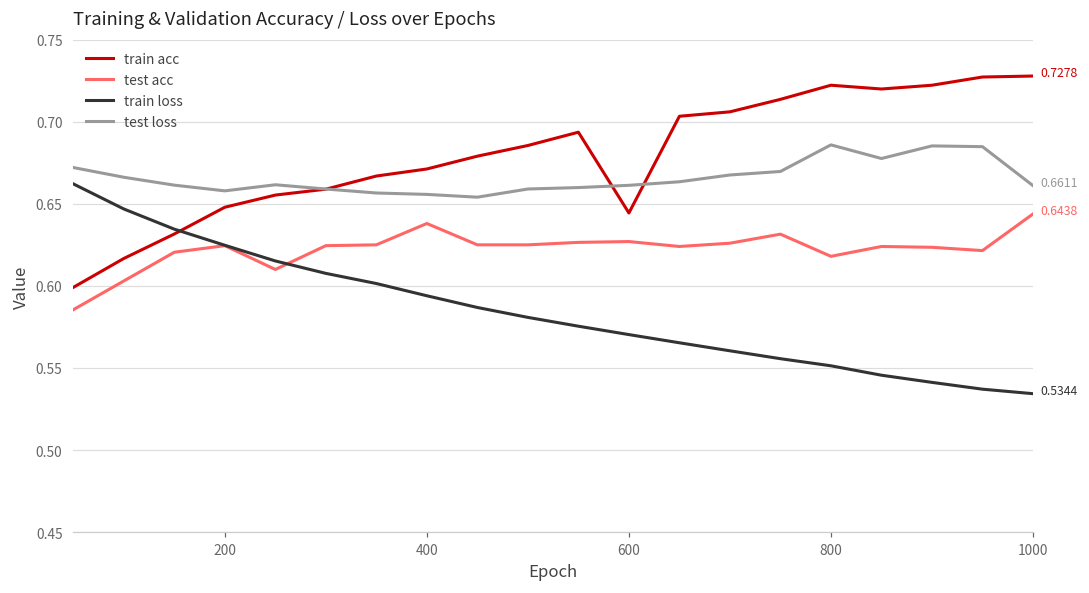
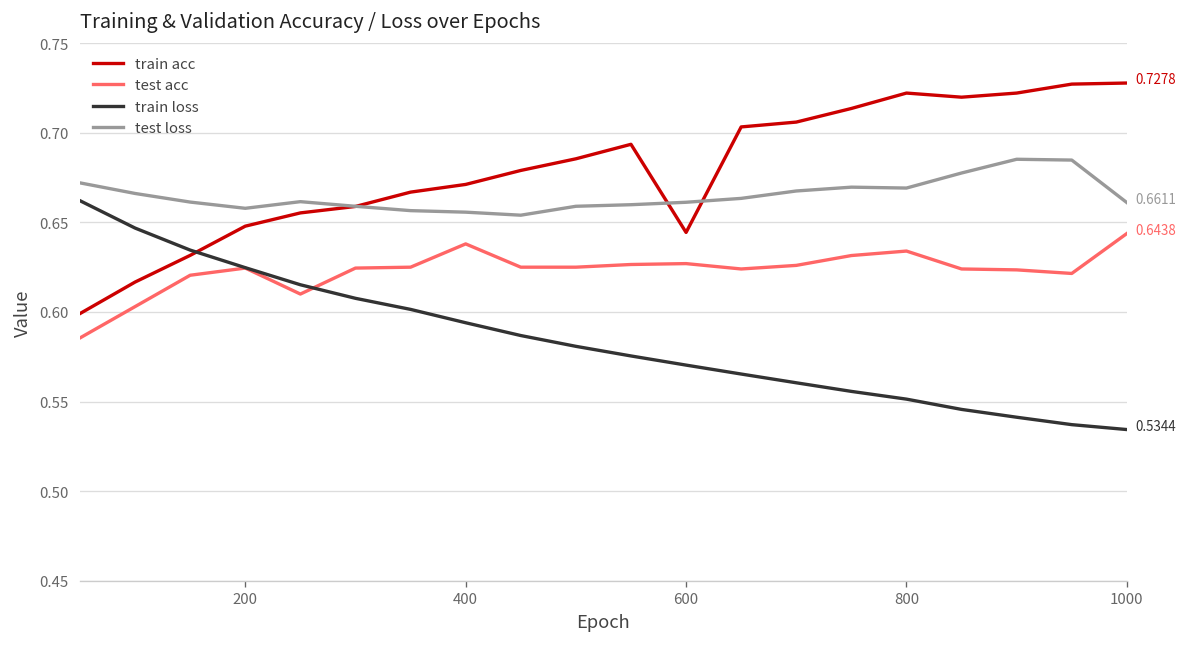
test acc, 800: 0.618 -> 0.634
test loss, 800: 0.686 -> 0.669
